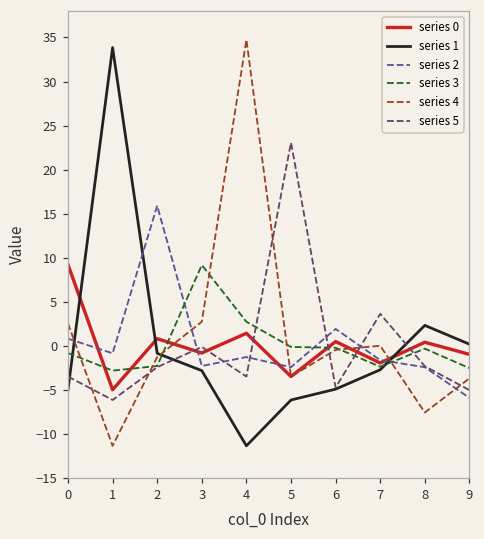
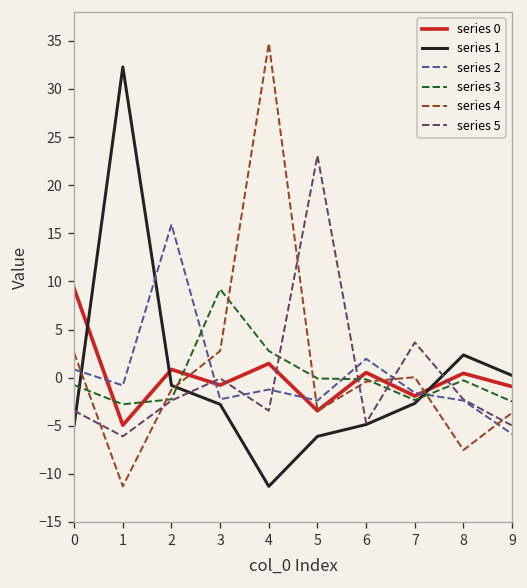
series 1, 1: 34 -> 32
